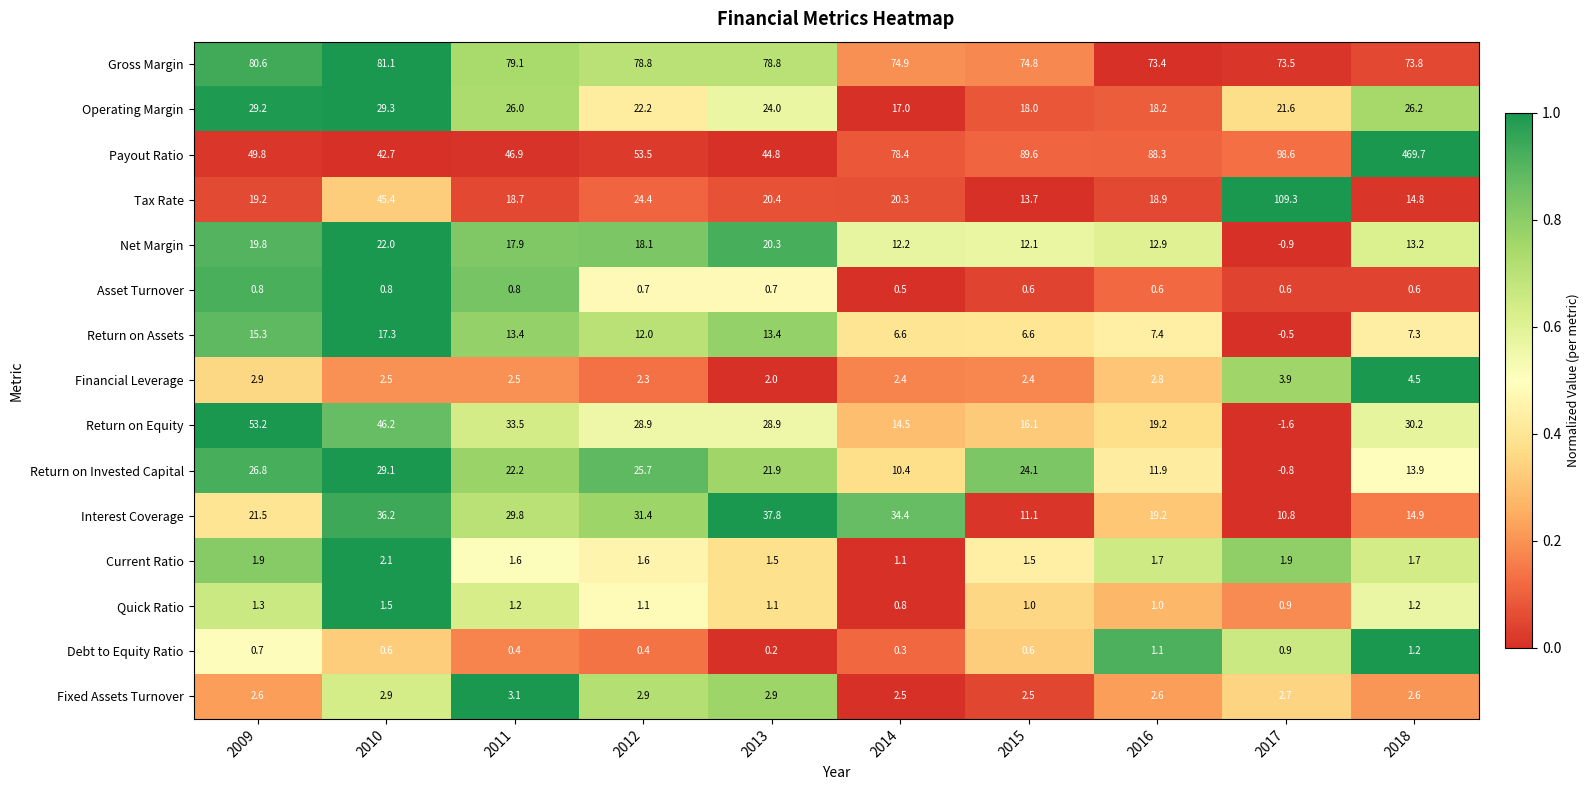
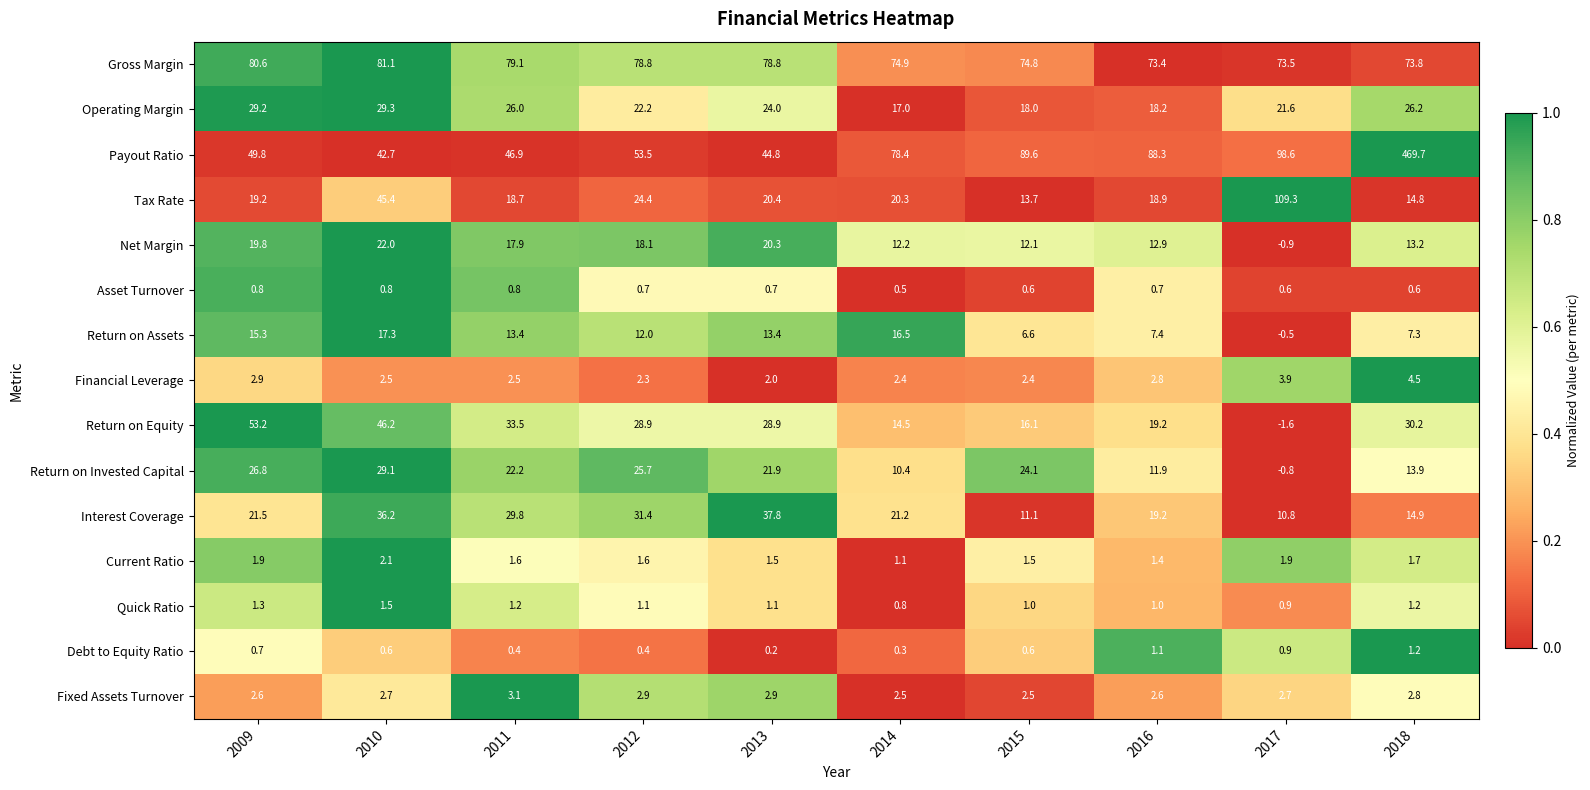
Asset Turnover, 2016: 0.6 -> 0.7
Return on Assets, 2014: 6.6 -> 16.5
Interest Coverage, 2014: 34.4 -> 21.2
Current Ratio, 2016: 1.7 -> 1.4
Fixed Assets Turnover, 2010: 2.9 -> 2.7
Fixed Assets Turnover, 2018: 2.6 -> 2.8
